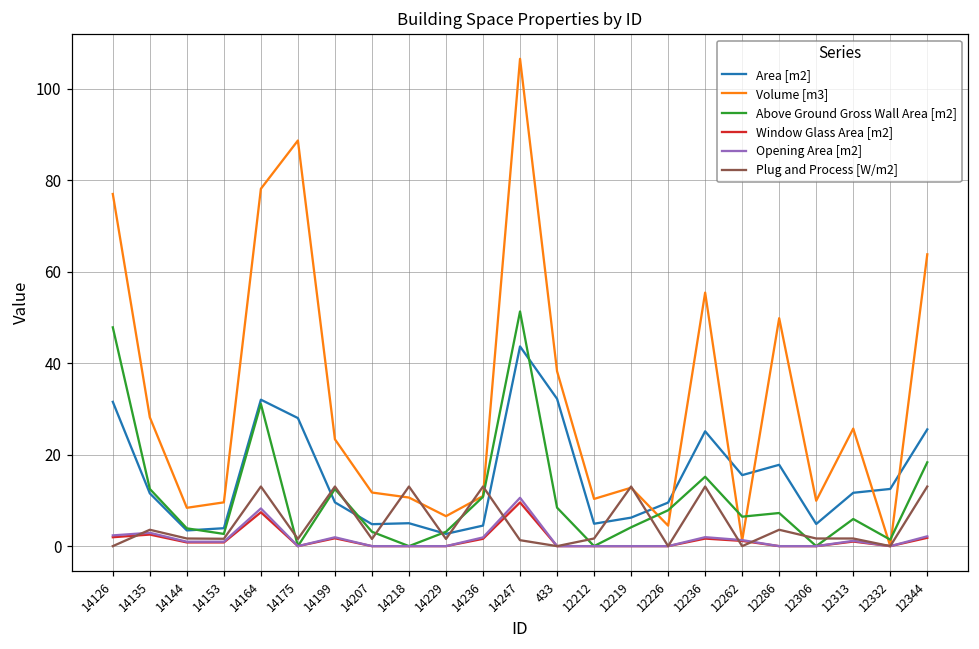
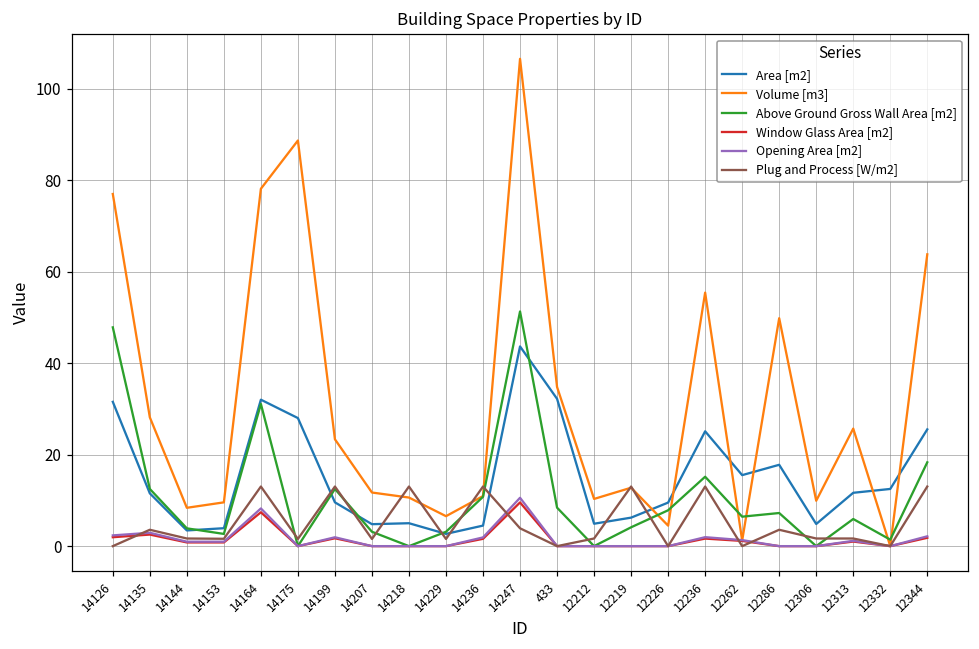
Plug and Process [W/m2], 14247: 1 -> 4
Volume [m3], 433: 38 -> 35
